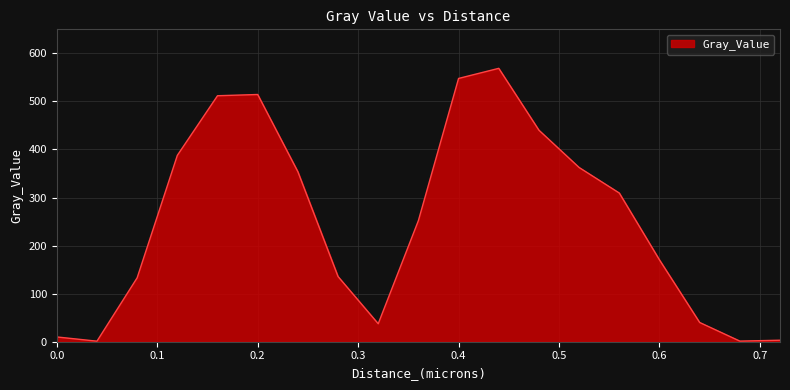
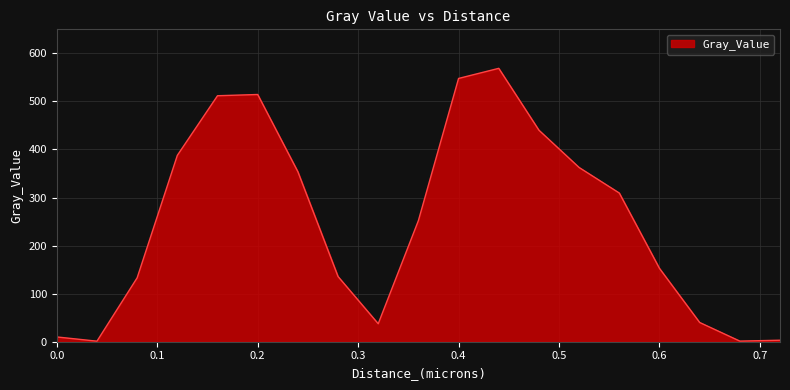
0.6: 170 -> 150
